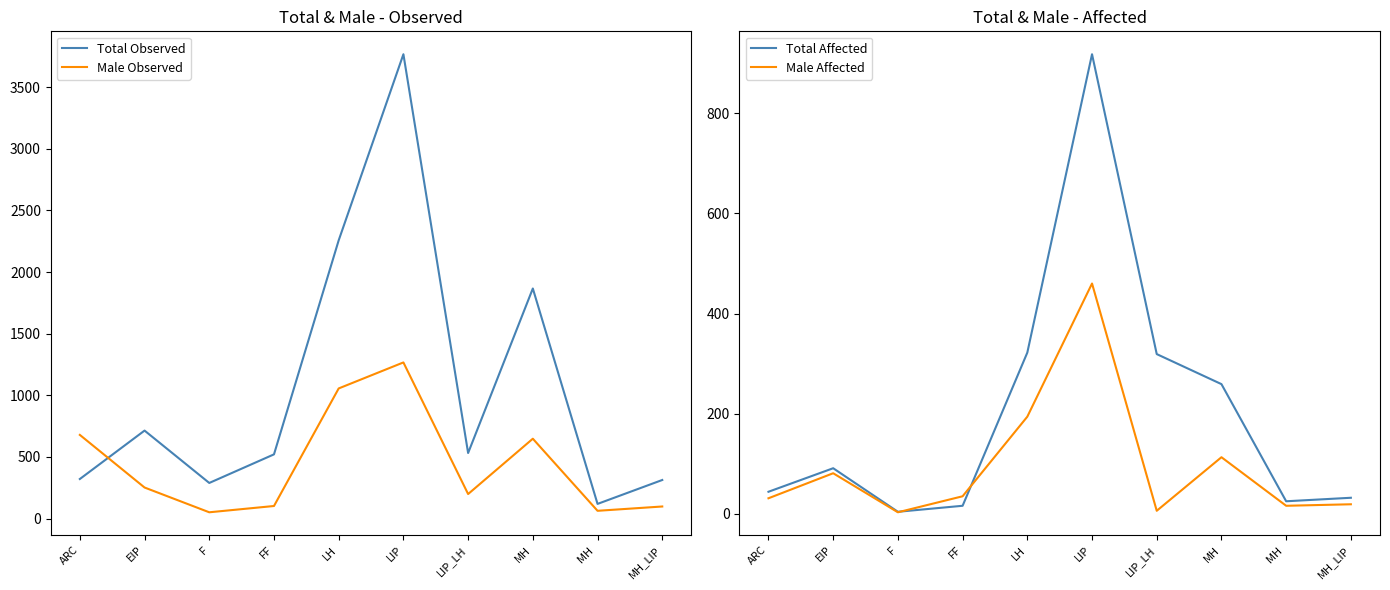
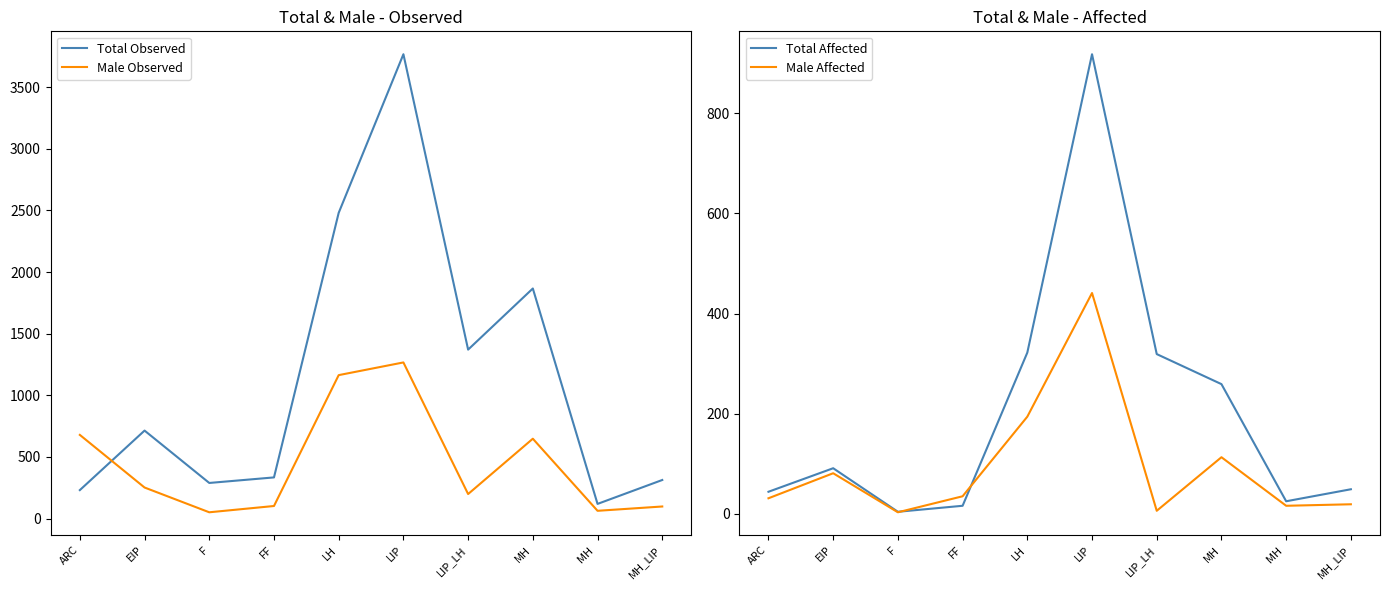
Total & Male - Observed, Total Observed, ARC: 320 -> 230
Total & Male - Observed, Total Observed, FF: 520 -> 330
Total & Male - Observed, Total Observed, LH: 2260 -> 2480
Total & Male - Observed, Male Observed, LH: 1060 -> 1160
Total & Male - Observed, Total Observed, LIP_LH: 530 -> 1370
Total & Male - Affected, Male Affected, LIP: 460 -> 440
Total & Male - Affected, Total Affected, MH_LIP: 30 -> 50
